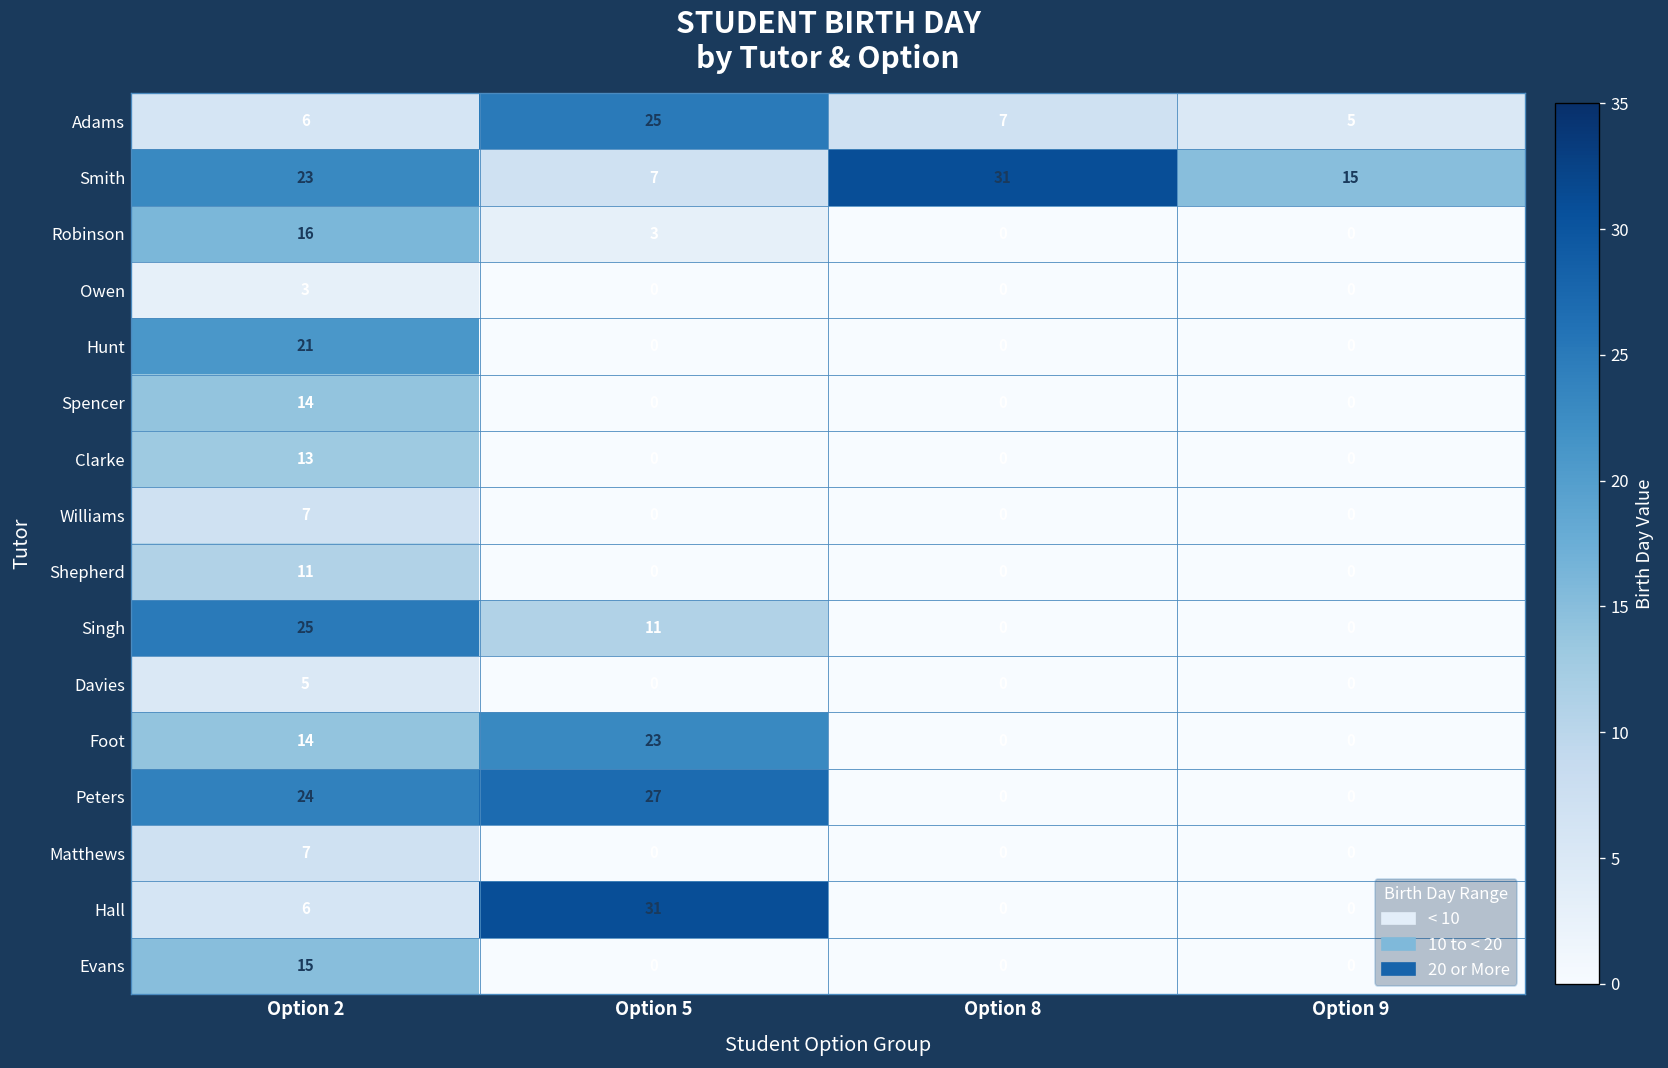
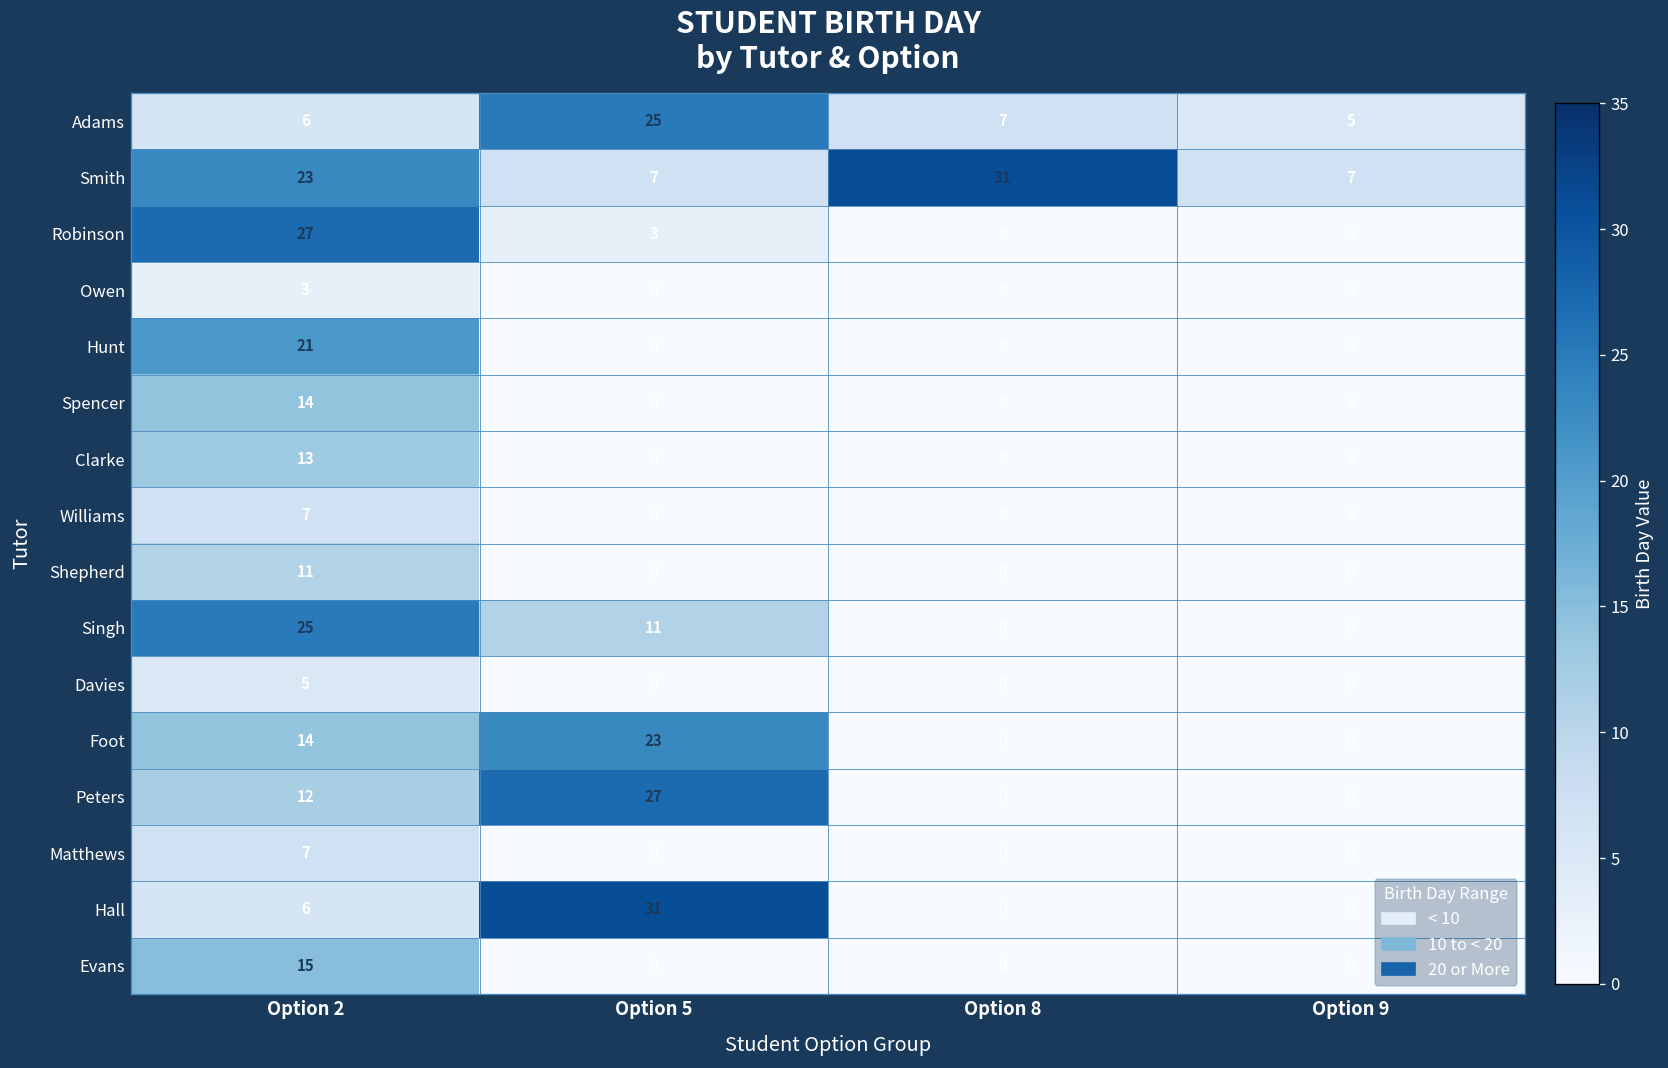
Smith, Option 9: 15 -> 7
Robinson, Option 2: 16 -> 27
Peters, Option 2: 24 -> 12
